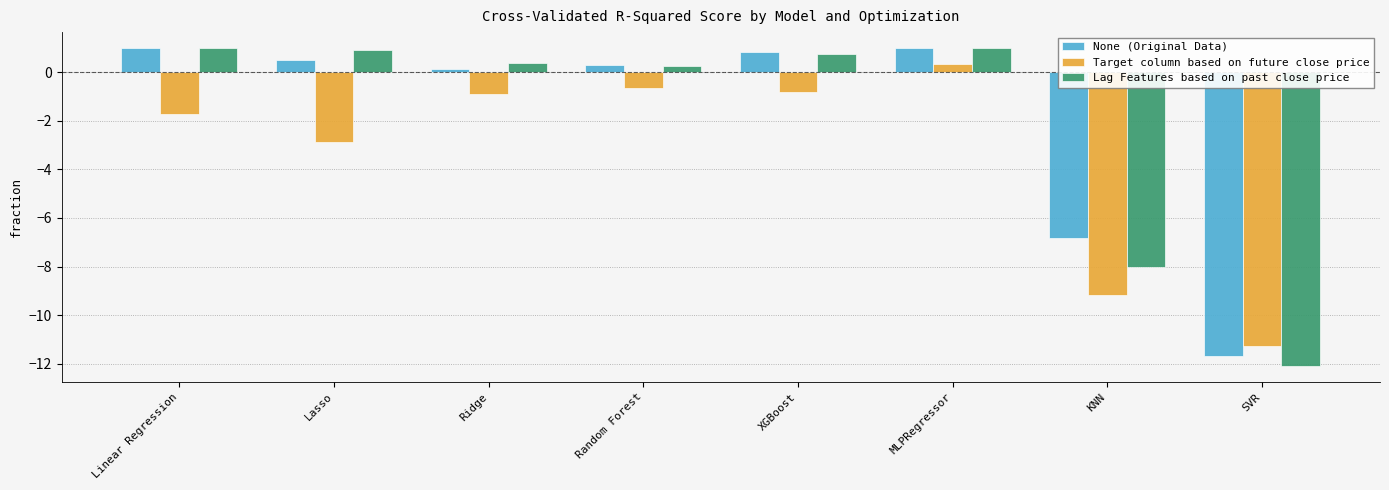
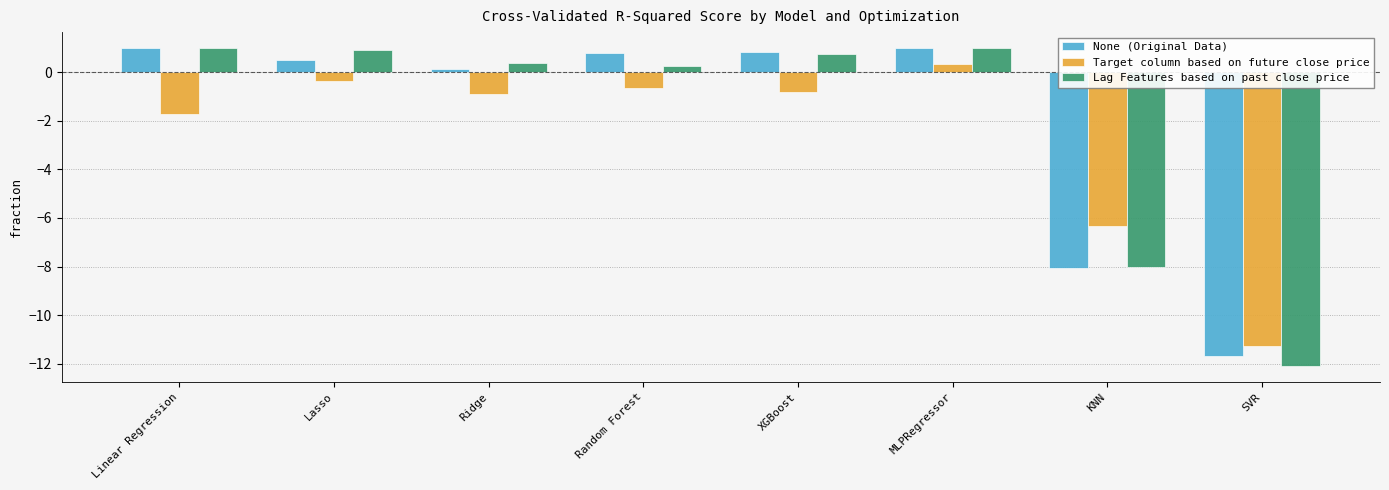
Target column based on future close price, Lasso: -2.9 -> -0.4
None (Original Data), Random Forest: 0.3 -> 0.8
None (Original Data), KNN: -6.8 -> -8.1
Target column based on future close price, KNN: -9.2 -> -6.3
